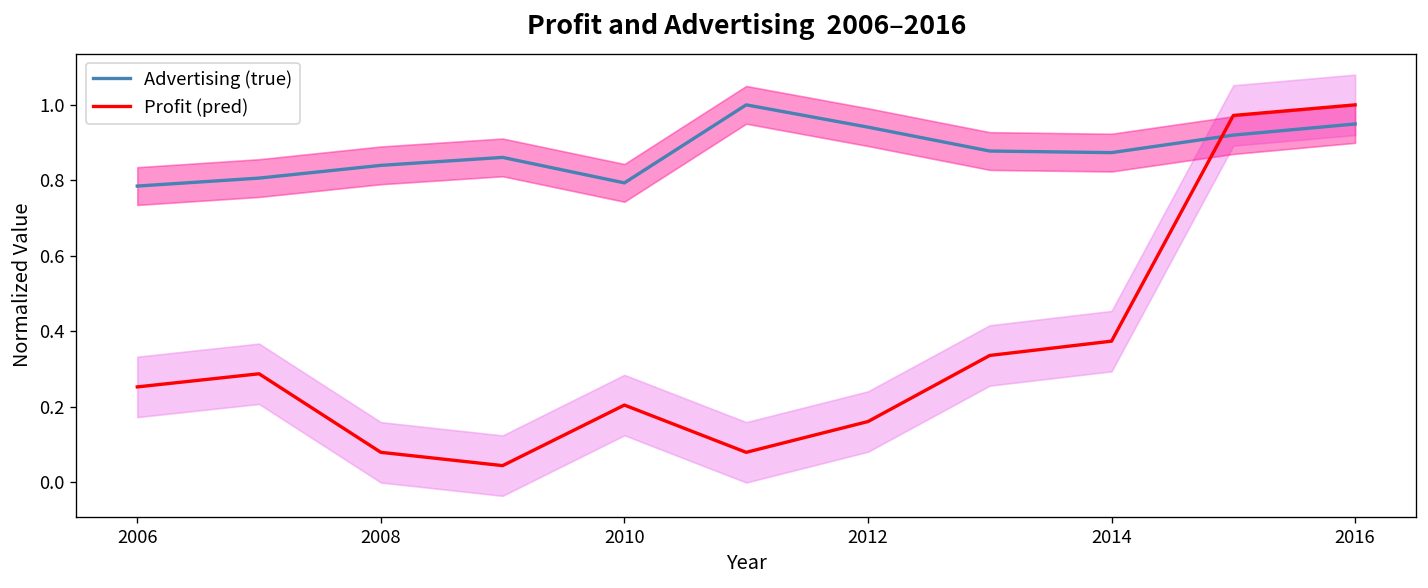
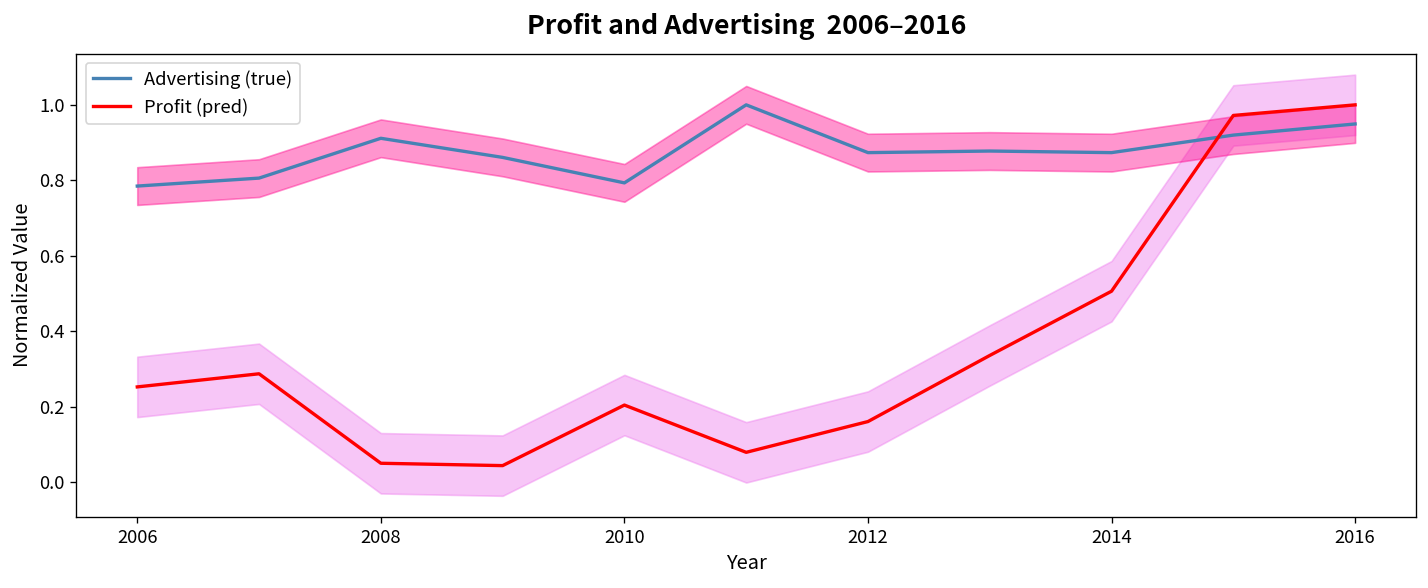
Advertising (true), 2008: 0.84 -> 0.91
Profit (pred), 2008: 0.08 -> 0.05
Advertising (true), 2012: 0.94 -> 0.87
Profit (pred), 2014: 0.37 -> 0.51
